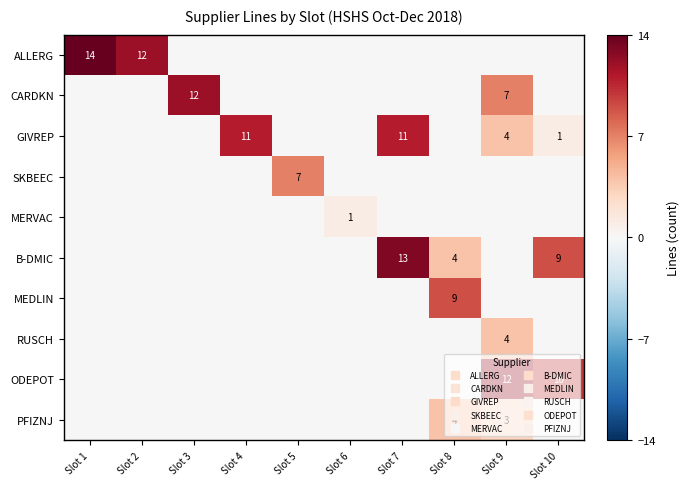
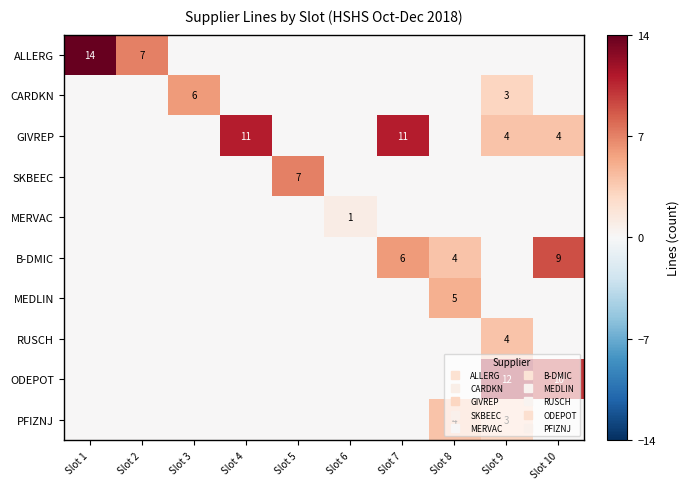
ALLERG, Slot 2: 12 -> 7
CARDKN, Slot 3: 12 -> 6
CARDKN, Slot 9: 7 -> 3
GIVREP, Slot 10: 1 -> 4
B-DMIC, Slot 7: 13 -> 6
MEDLIN, Slot 8: 9 -> 5
